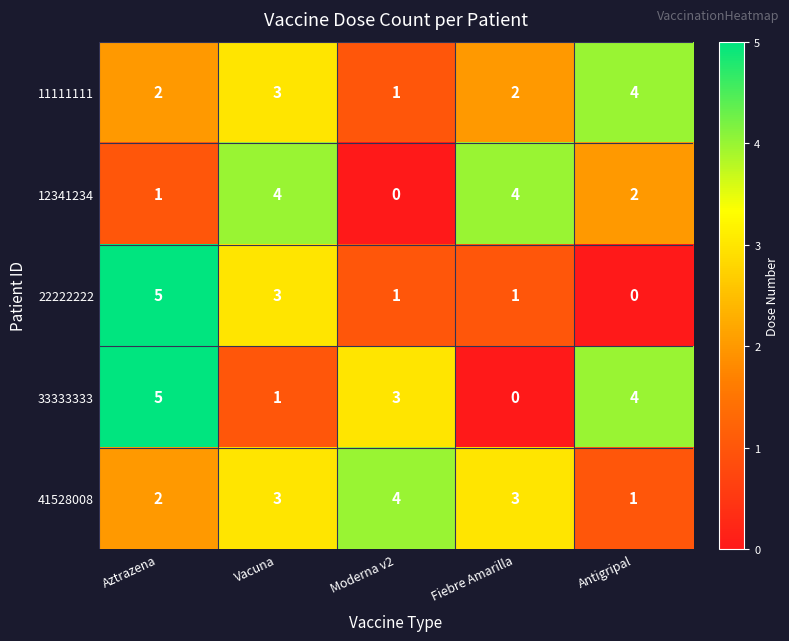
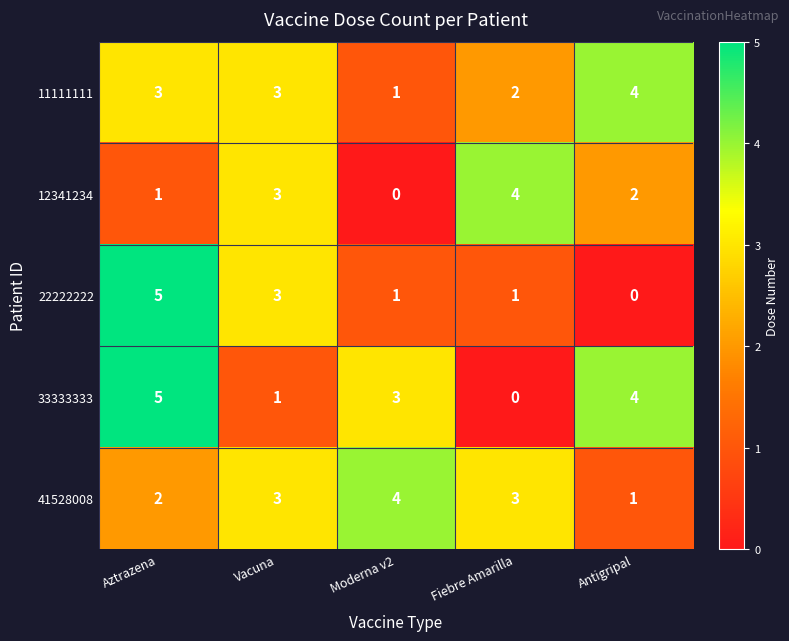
11111111, Aztrazena: 2 -> 3
12341234, Vacuna: 4 -> 3
